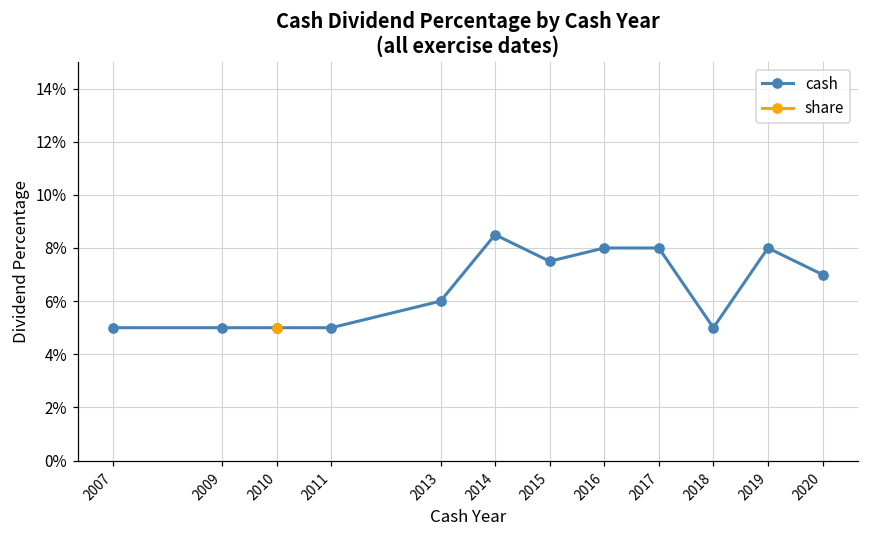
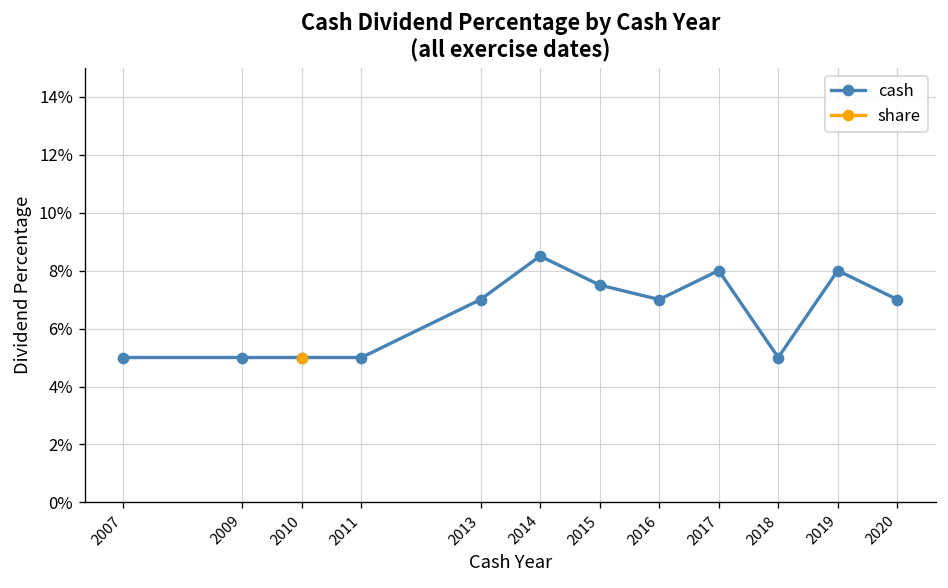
cash, 2013: 6.0% -> 7.0%
cash, 2016: 8.0% -> 7.0%
